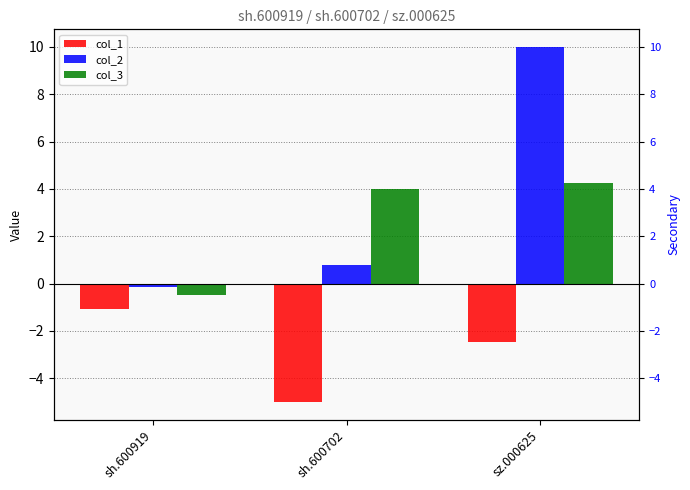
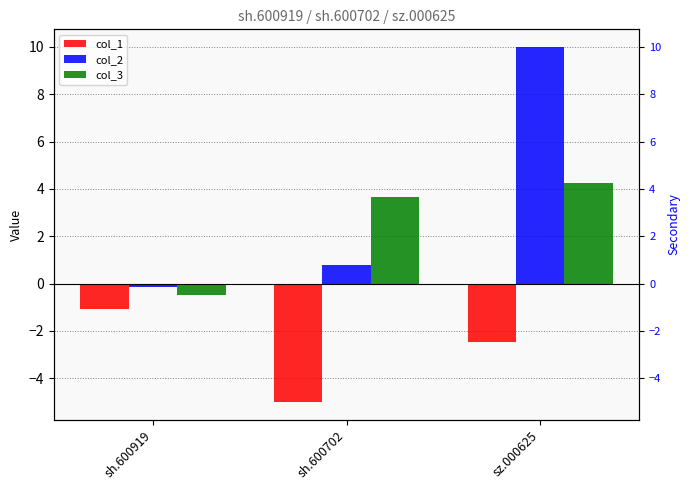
col_3, sh.600702: 4.0 -> 3.6
